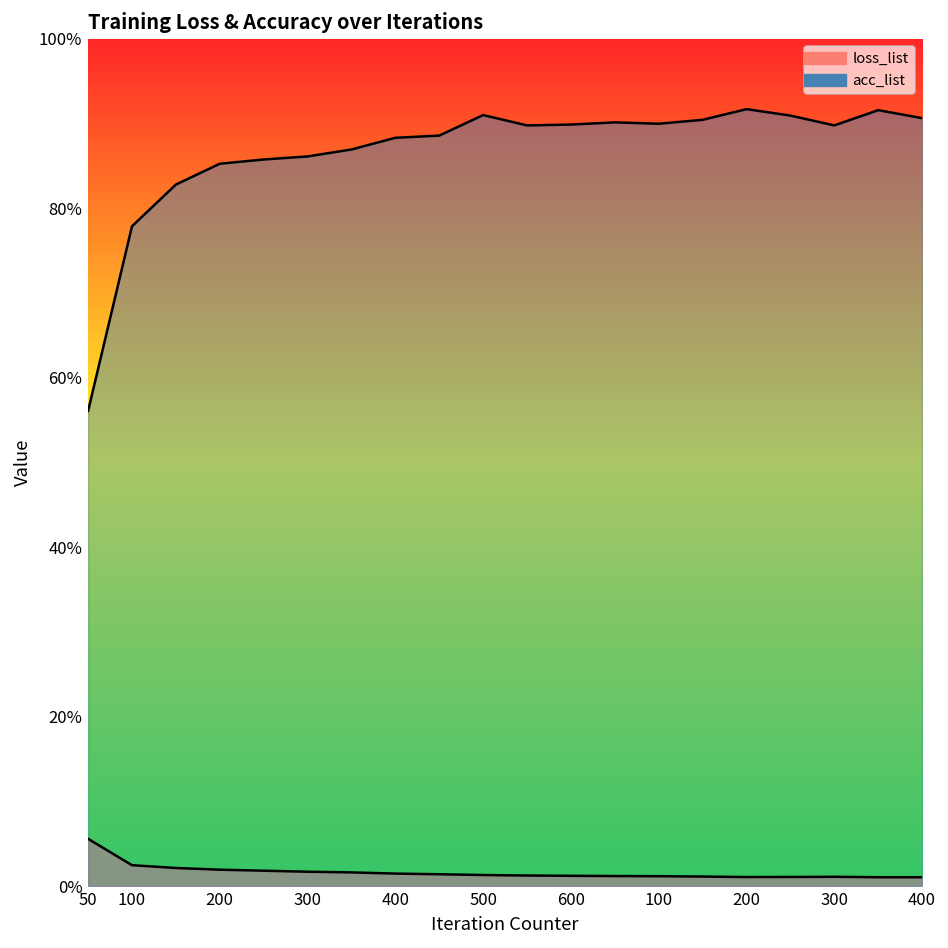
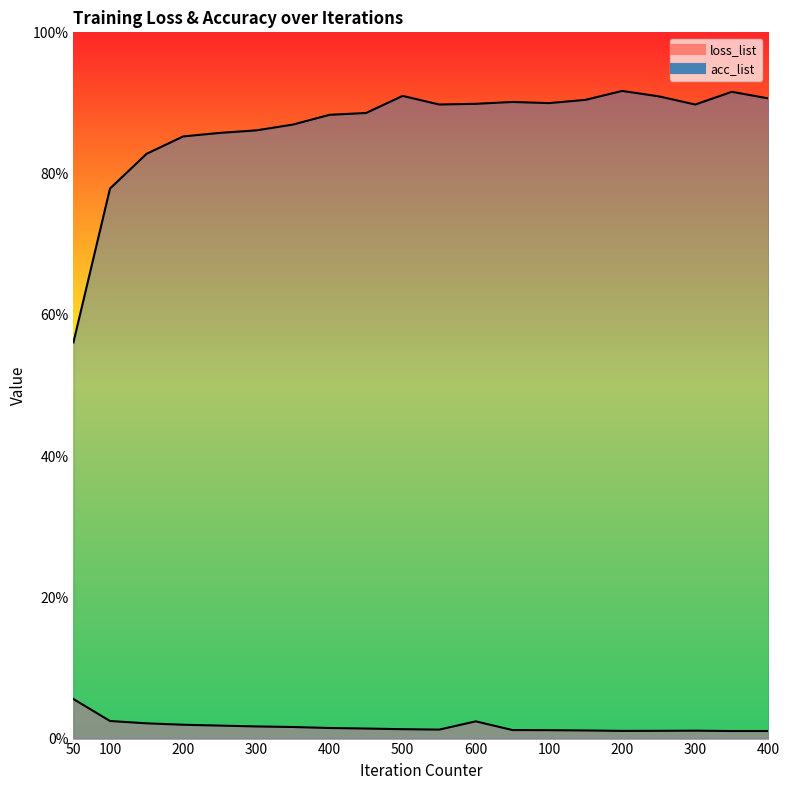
loss_list, 600: 1% -> 2%
